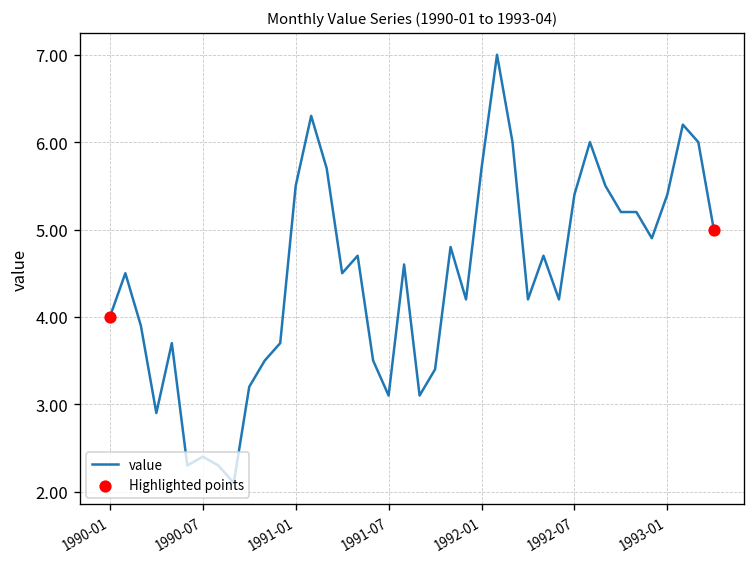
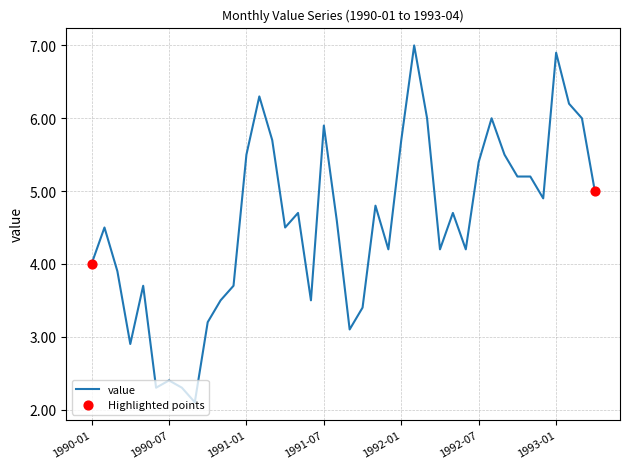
value, 1991-07: 3.1 -> 5.9
value, 1993-01: 5.4 -> 6.9
